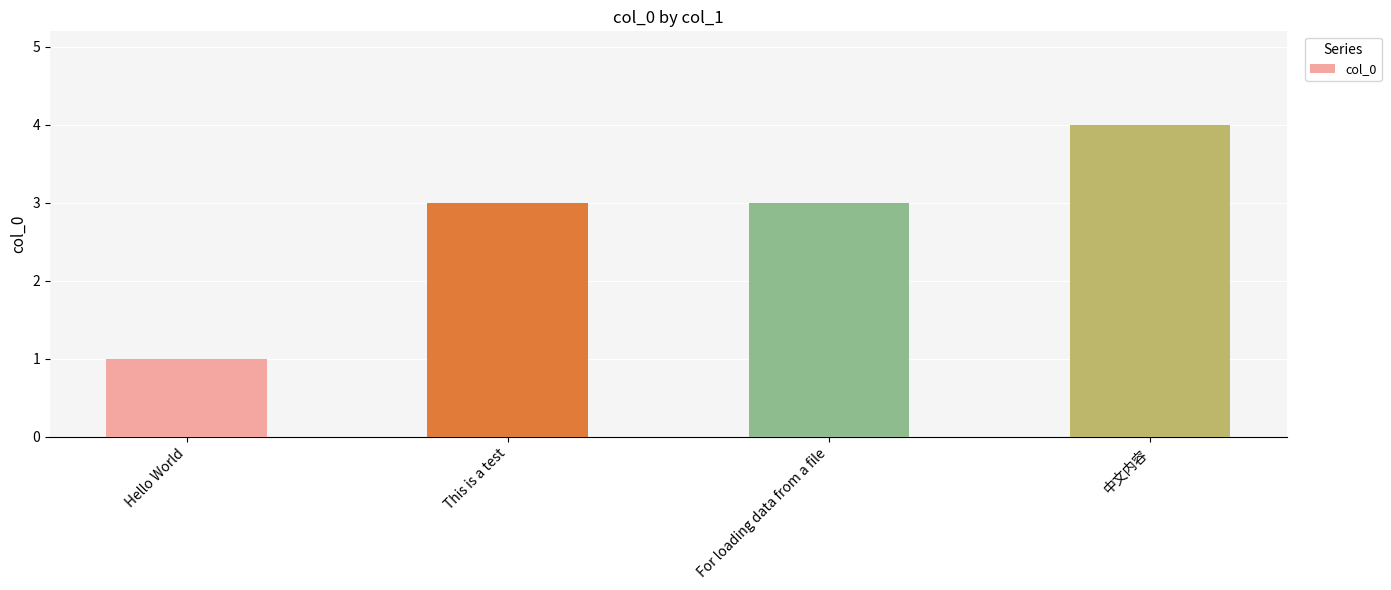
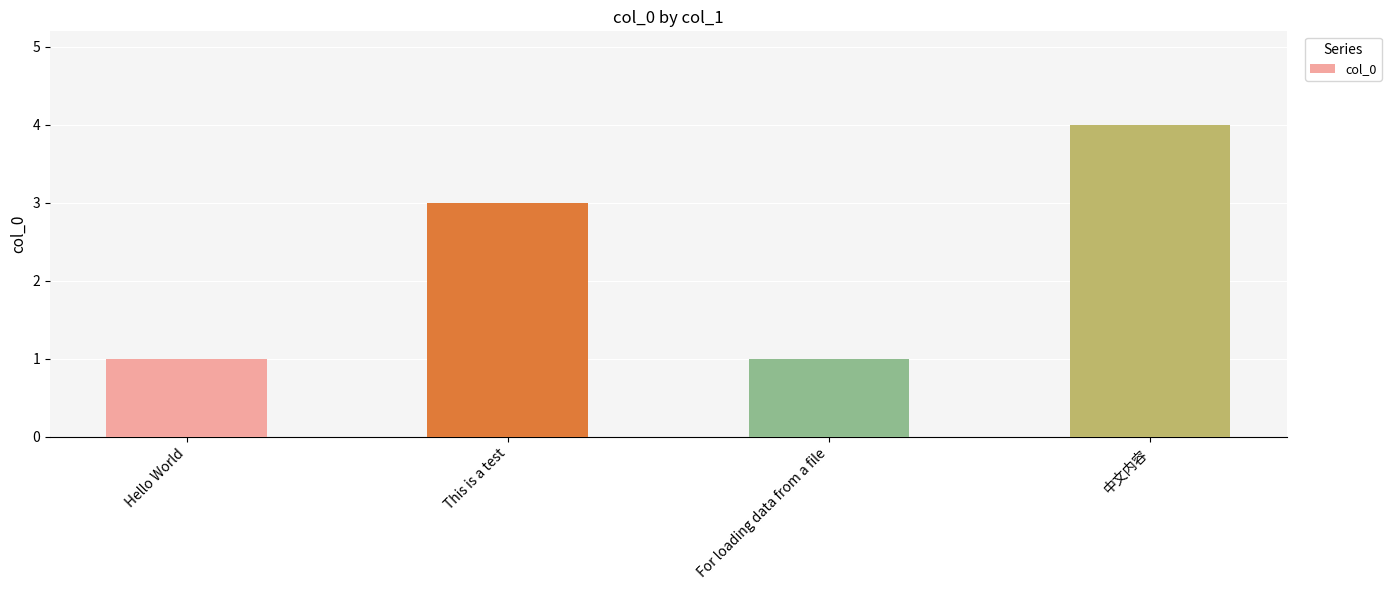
For loading data from a file: 3 -> 1
